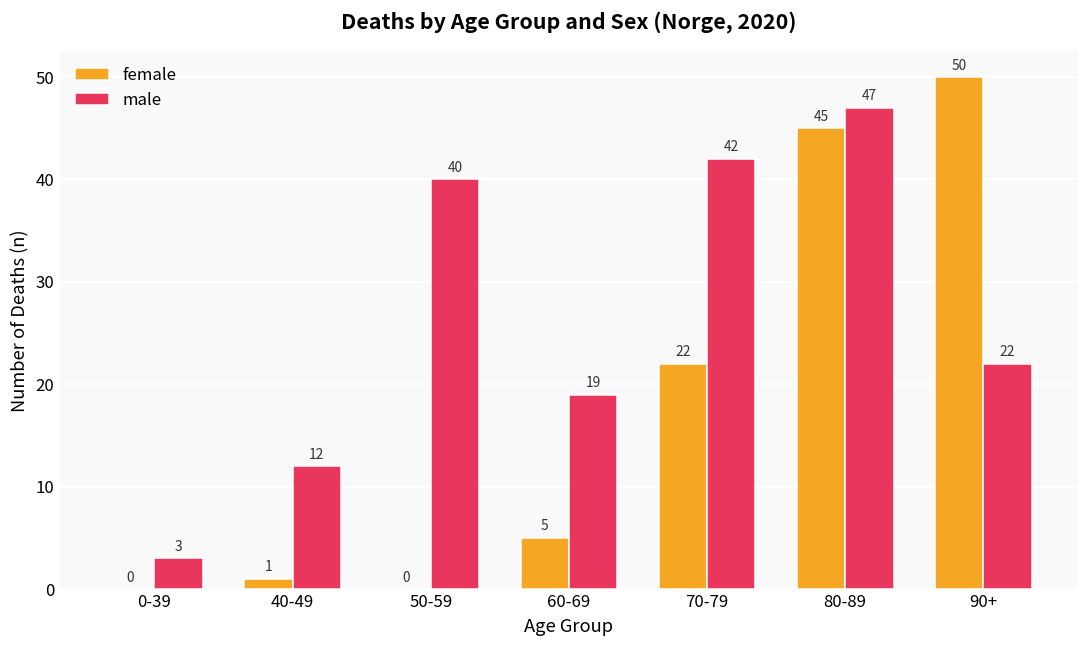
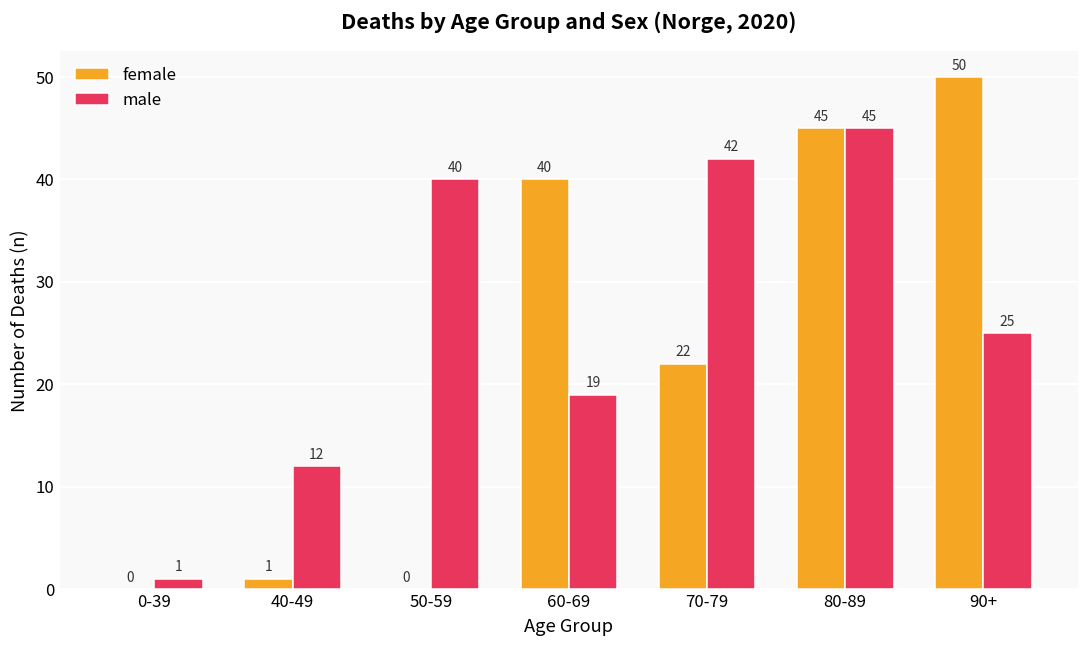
male, 0-39: 3 -> 1
female, 60-69: 5 -> 40
male, 80-89: 47 -> 45
male, 90+: 22 -> 25
